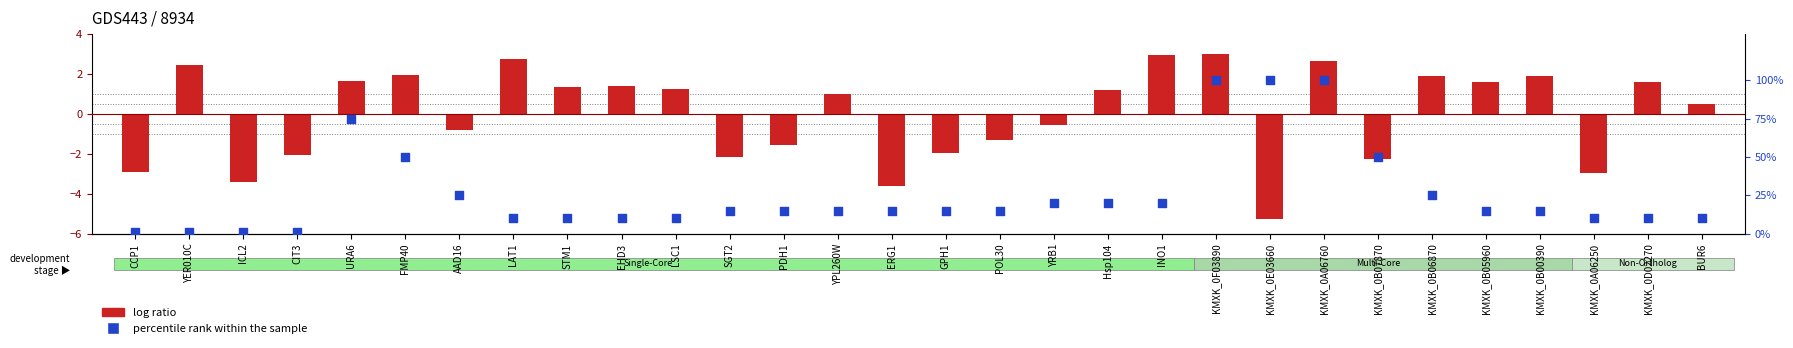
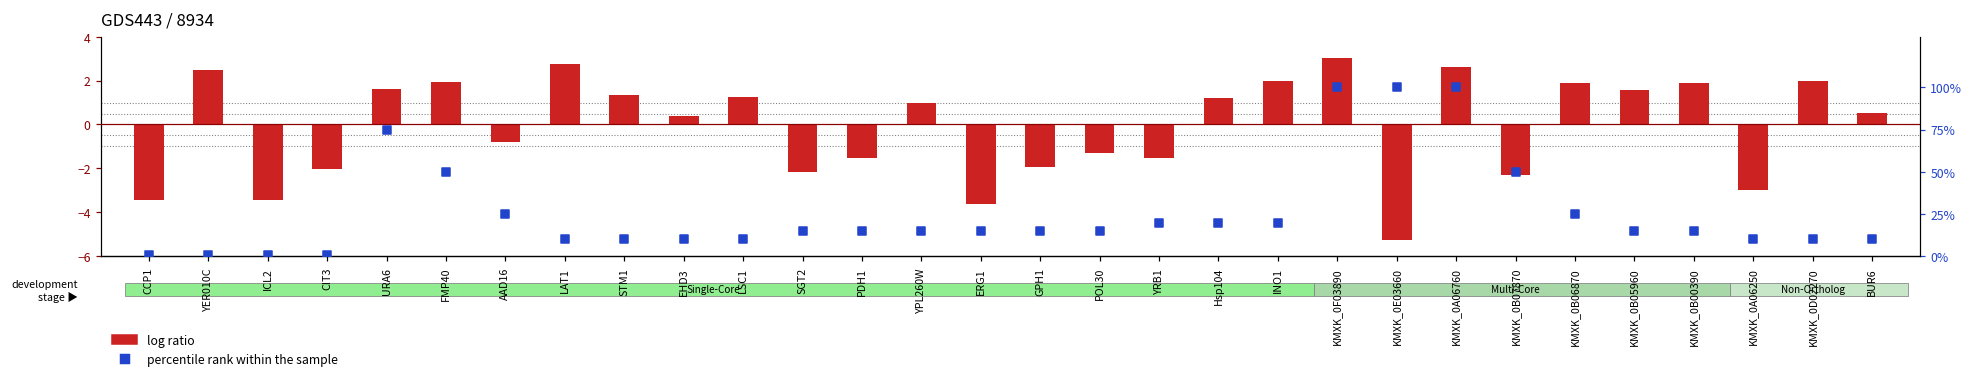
log ratio, CCP1: -2.9 -> -3.5
log ratio, EHD3: 1.4 -> 0.4
log ratio, YRB1: -0.5 -> -1.5
log ratio, INO1: 3.0 -> 2.0
log ratio, KMXK_0D02270: 1.6 -> 2.0
